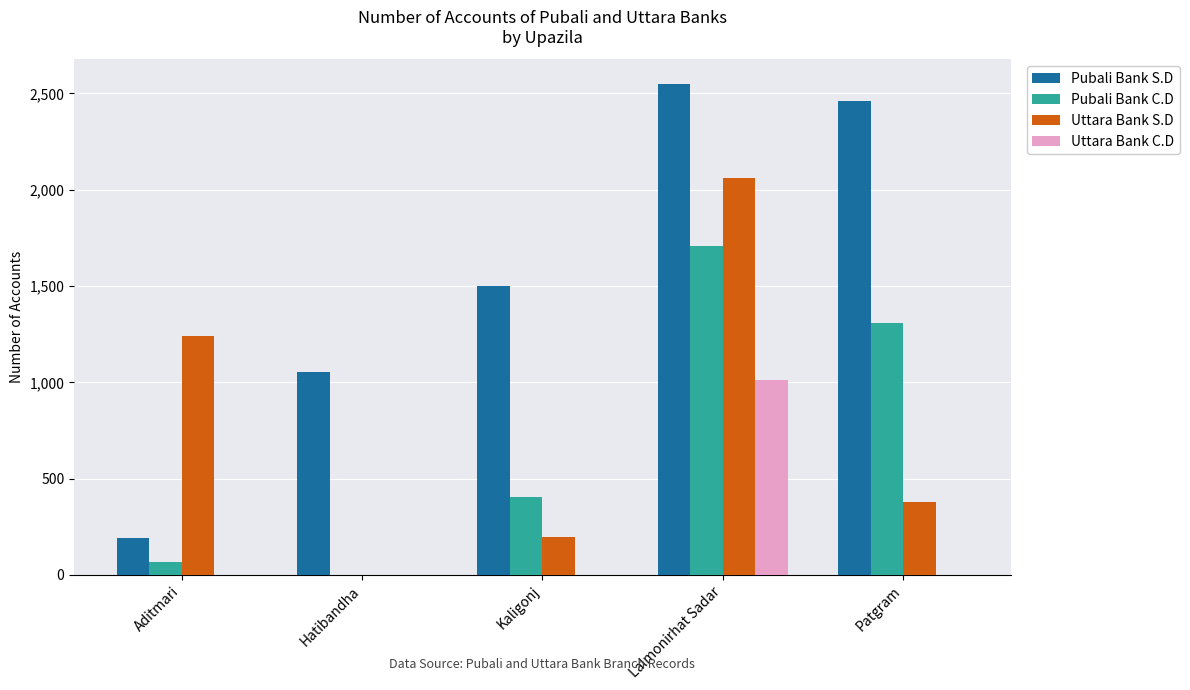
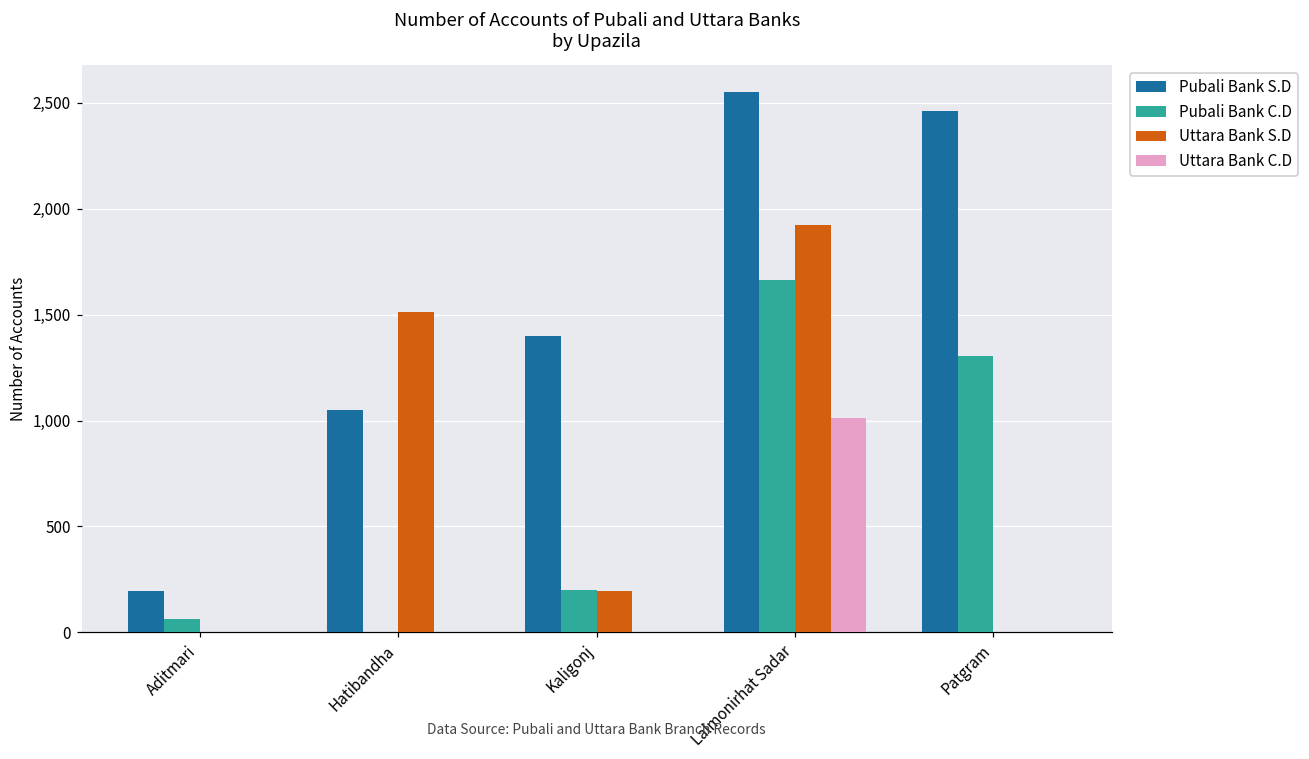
Uttara Bank S.D, Aditmari: 1,240 -> 0
Uttara Bank S.D, Hatibandha: 0 -> 1,510
Pubali Bank S.D, Kaligonj: 1,500 -> 1,400
Pubali Bank C.D, Kaligonj: 400 -> 200
Pubali Bank C.D, Lalmonirhat Sadar: 1,710 -> 1,660
Uttara Bank S.D, Lalmonirhat Sadar: 2,060 -> 1,920
Uttara Bank S.D, Patgram: 380 -> 0
